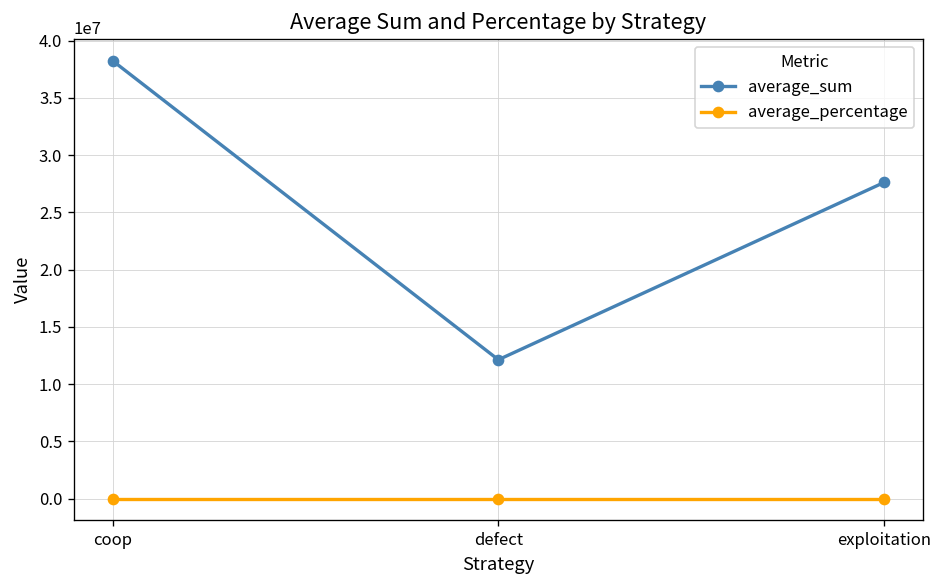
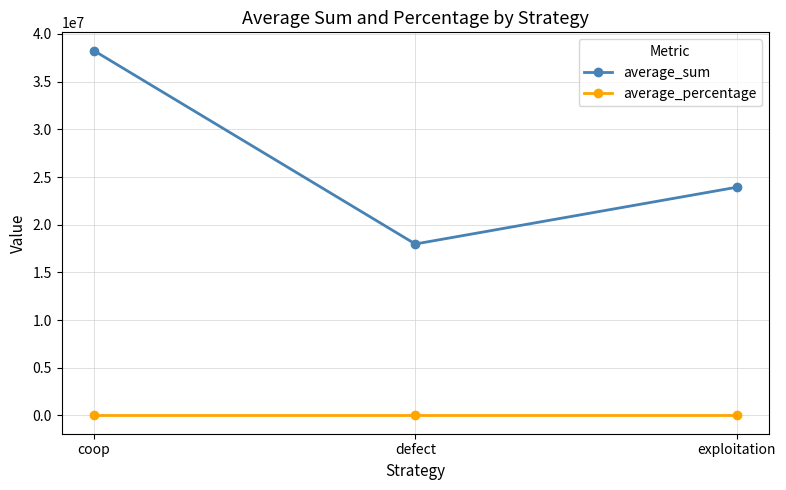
average_sum, defect: 12000000 -> 18000000
average_sum, exploitation: 28000000 -> 24000000
